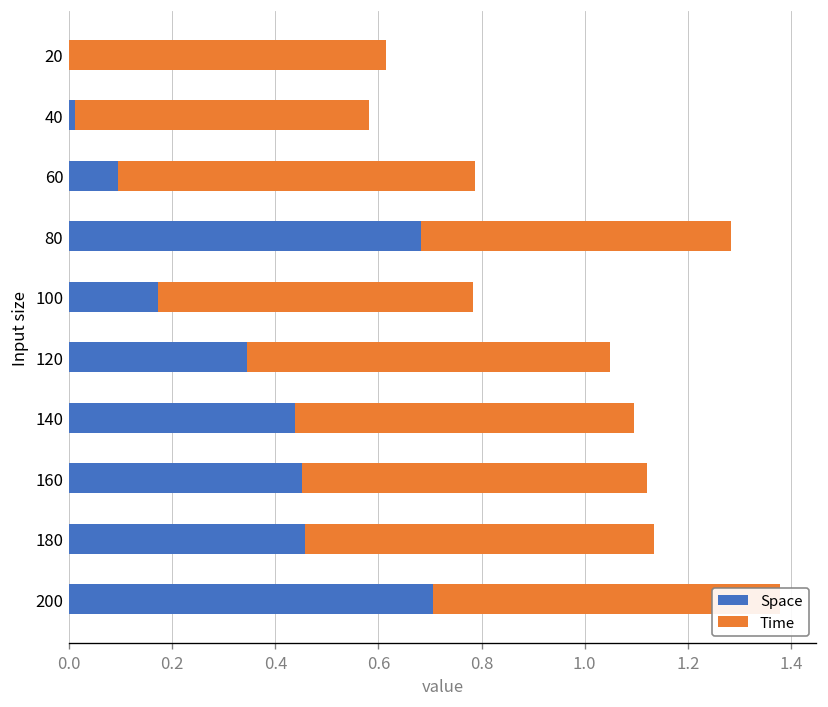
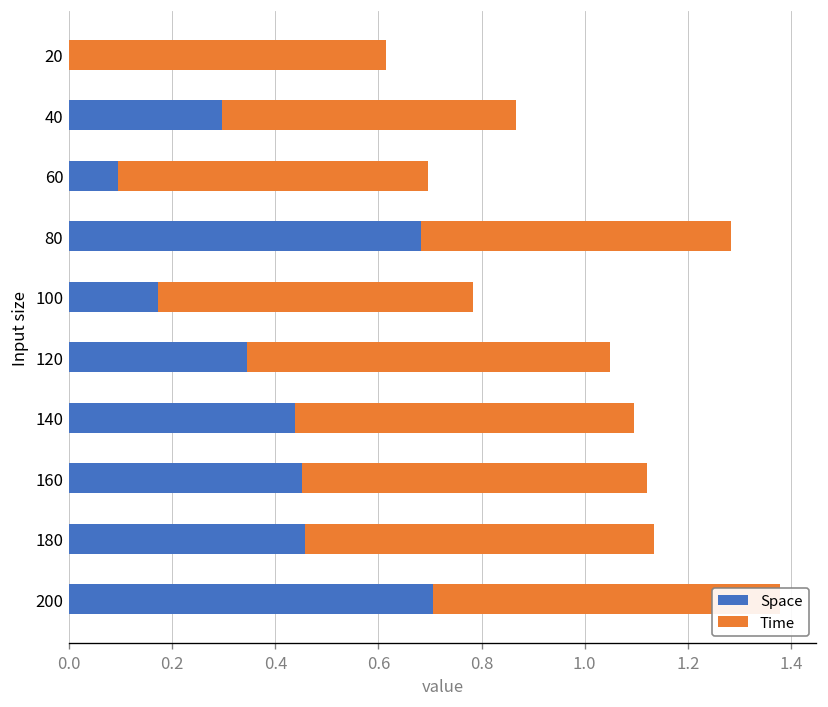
Space, 40: 0.01 -> 0.30
Time, 60: 0.69 -> 0.60
